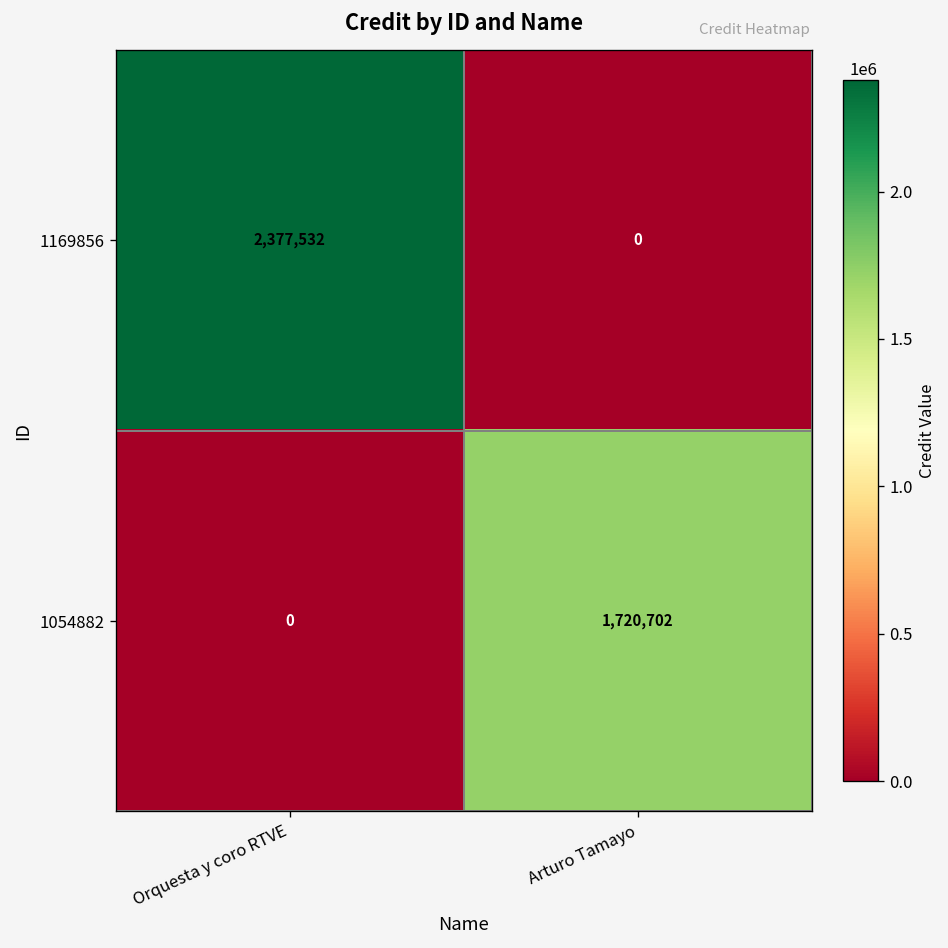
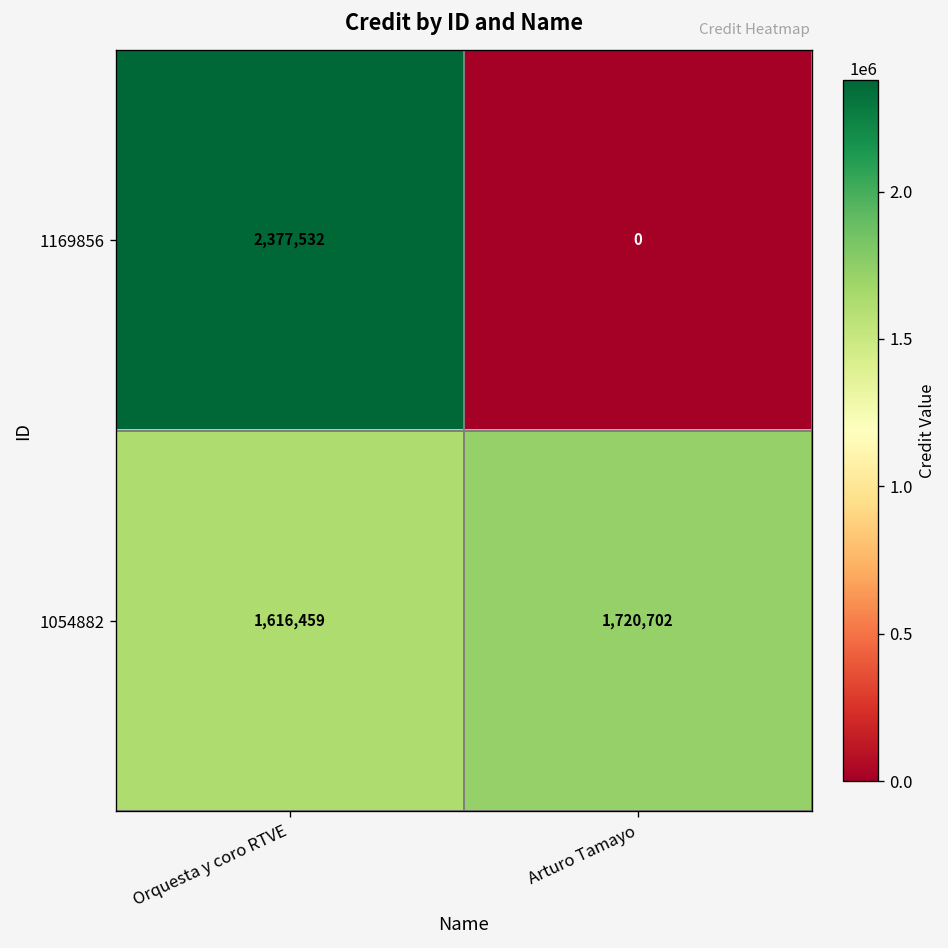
1054882, Orquesta y coro RTVE: 0 -> 1,616,459
